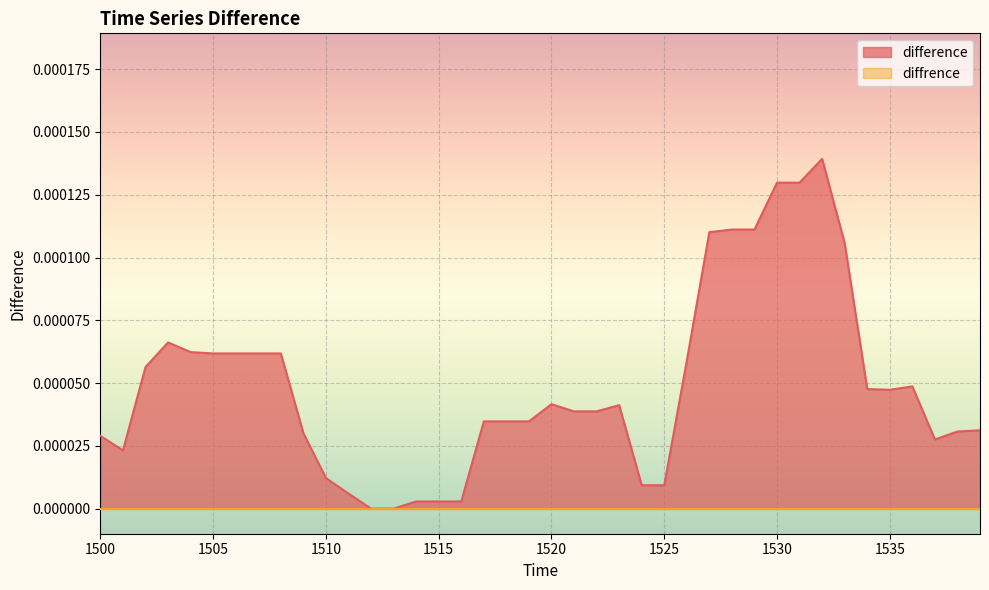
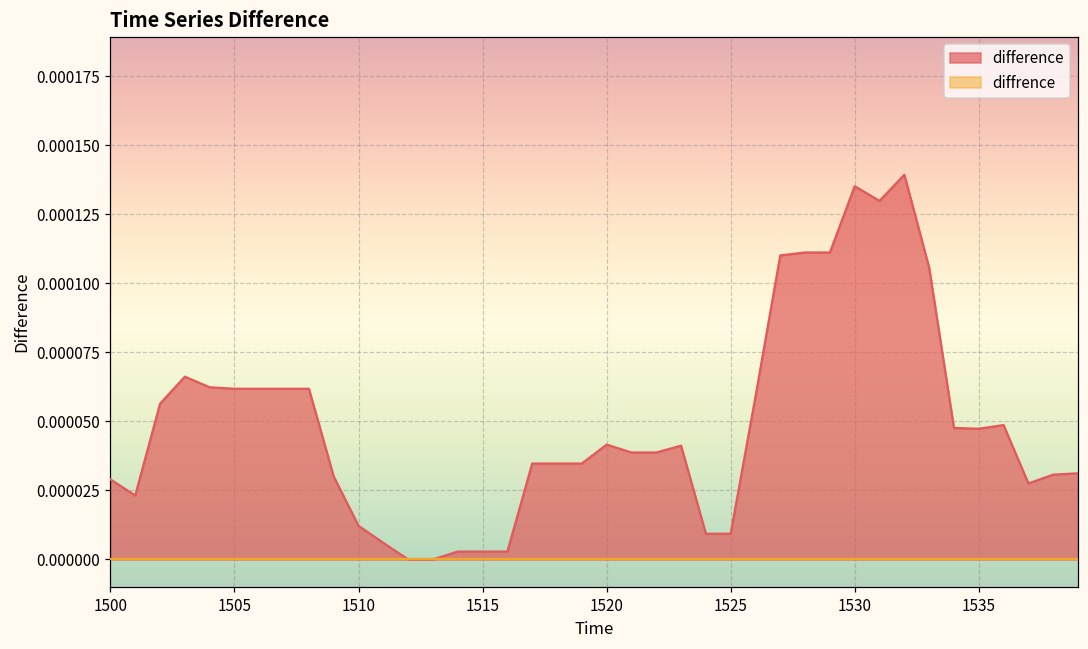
difference, 1530: 0.000130 -> 0.000135
